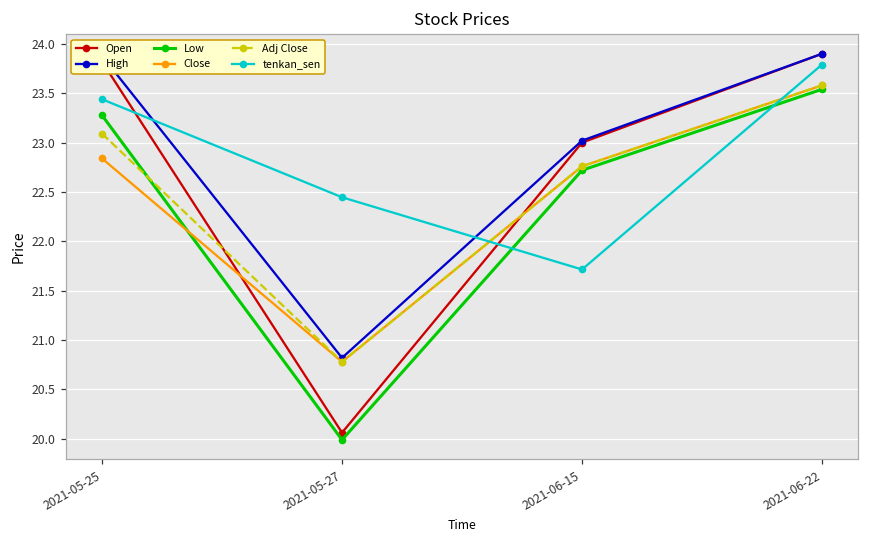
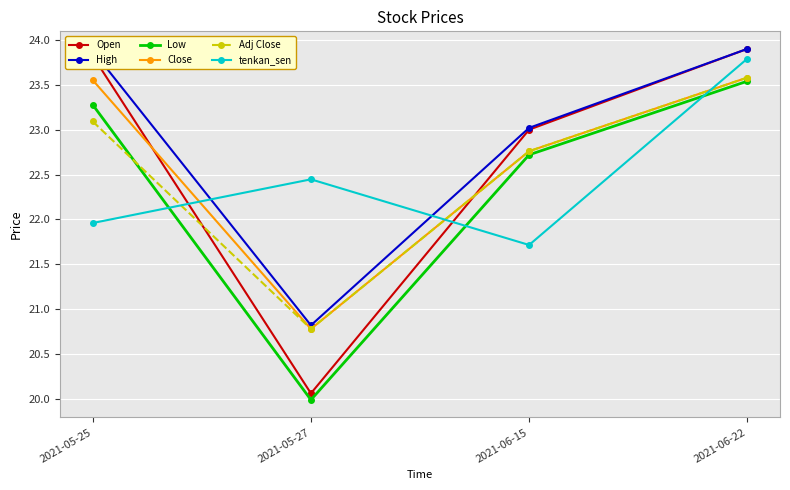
Close, 2021-05-25: 22.8 -> 23.6
tenkan_sen, 2021-05-25: 23.4 -> 22.0
